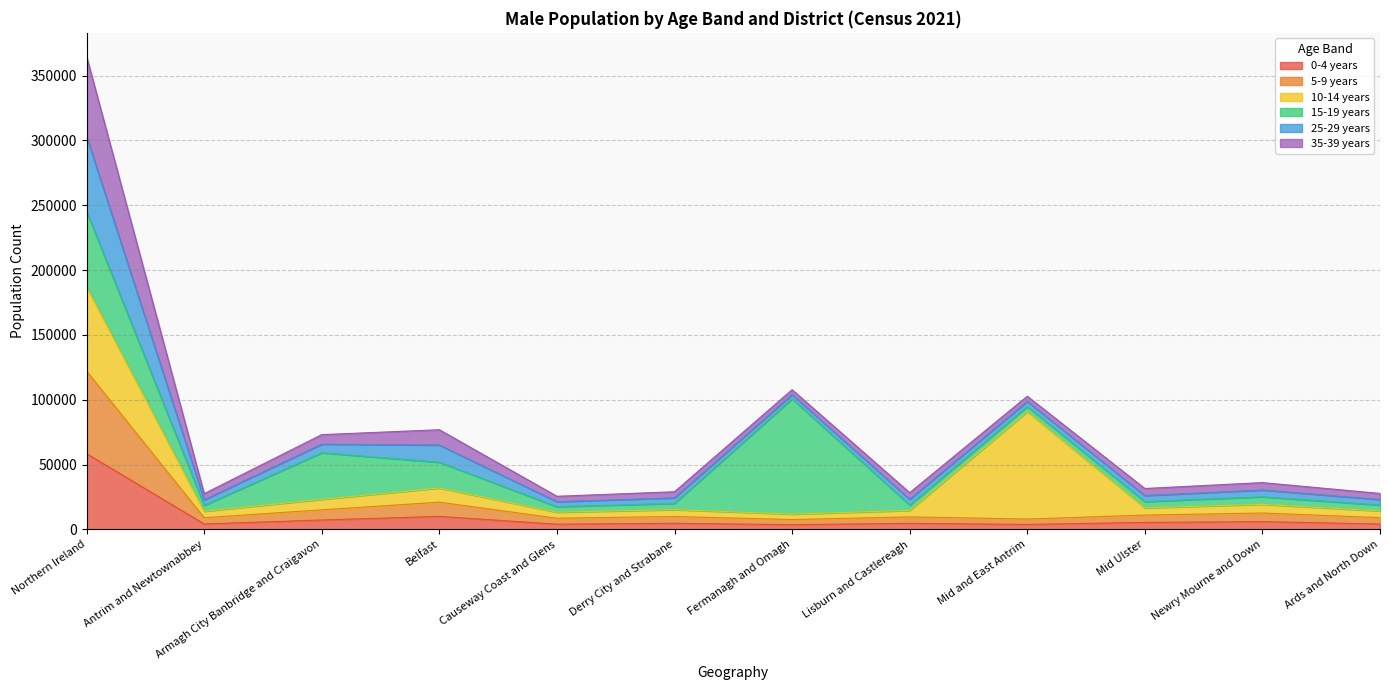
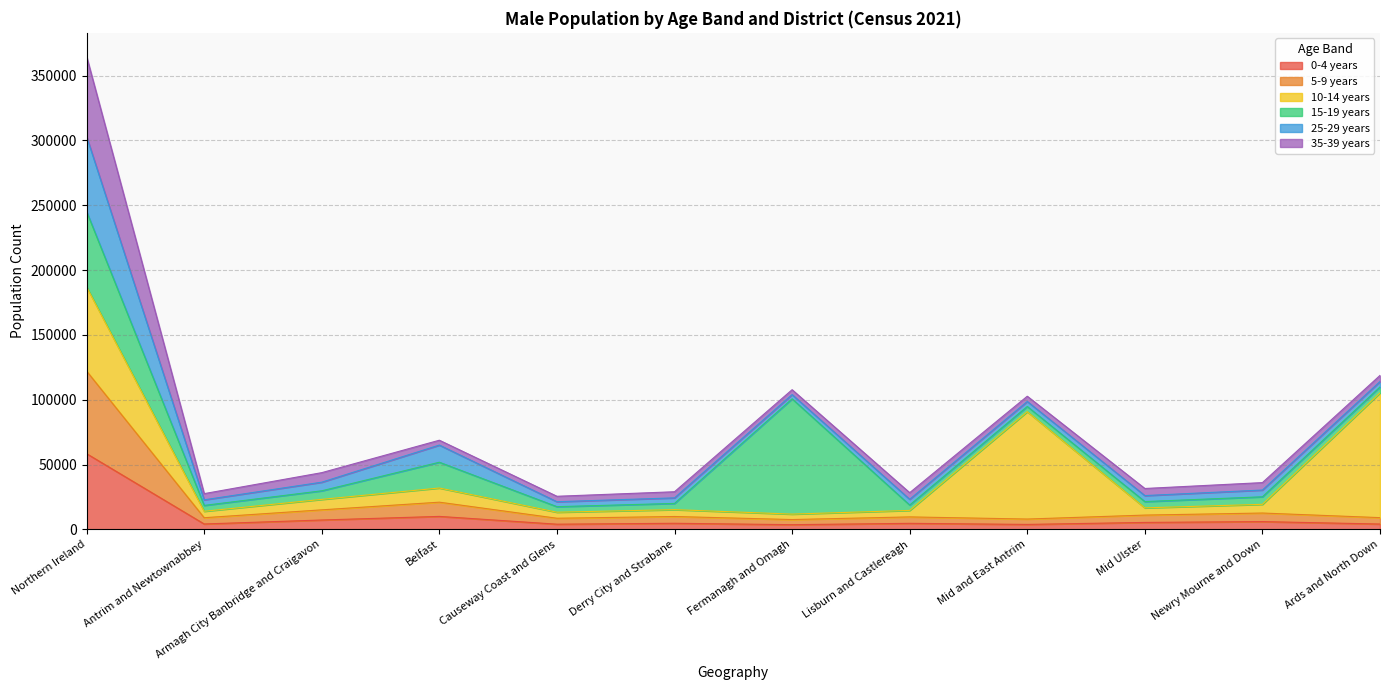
15-19 years, Armagh City Banbridge and Craigavon: 36000 -> 7000
35-39 years, Belfast: 12000 -> 4000
10-14 years, Ards and North Down: 5000 -> 96000
